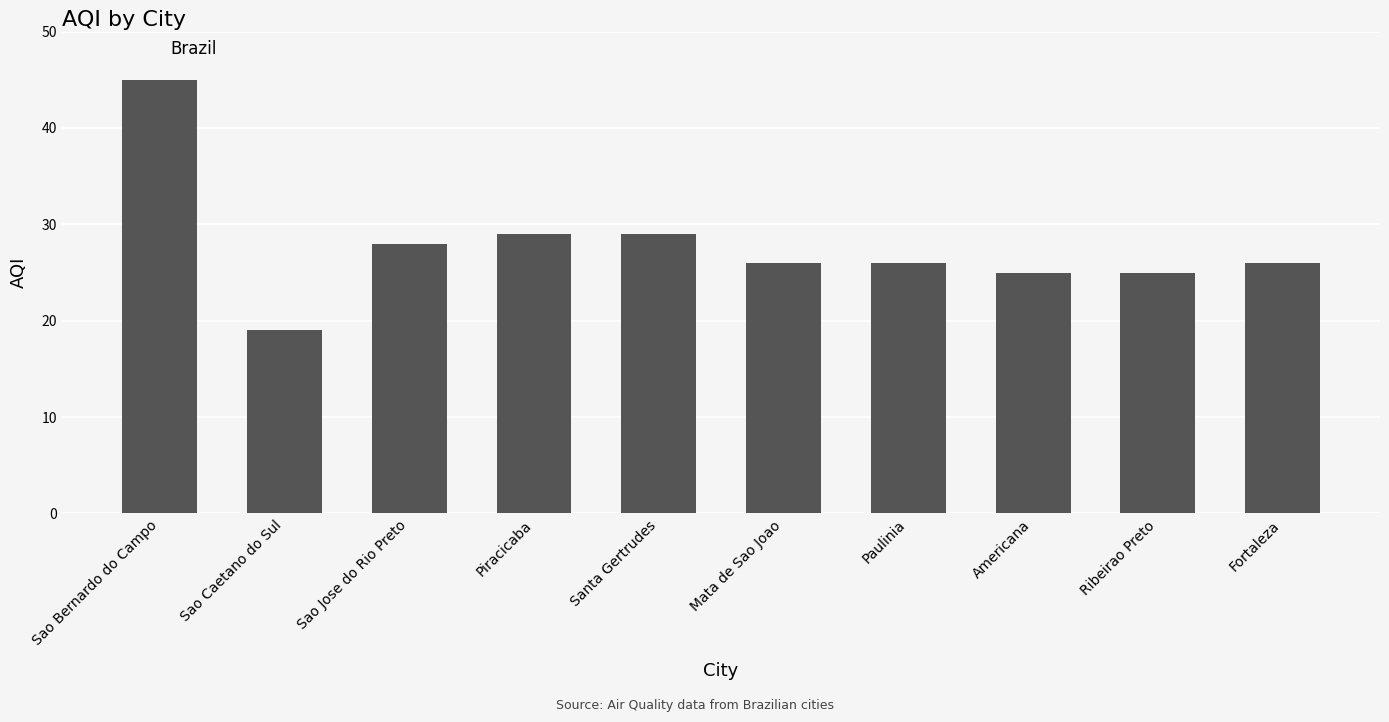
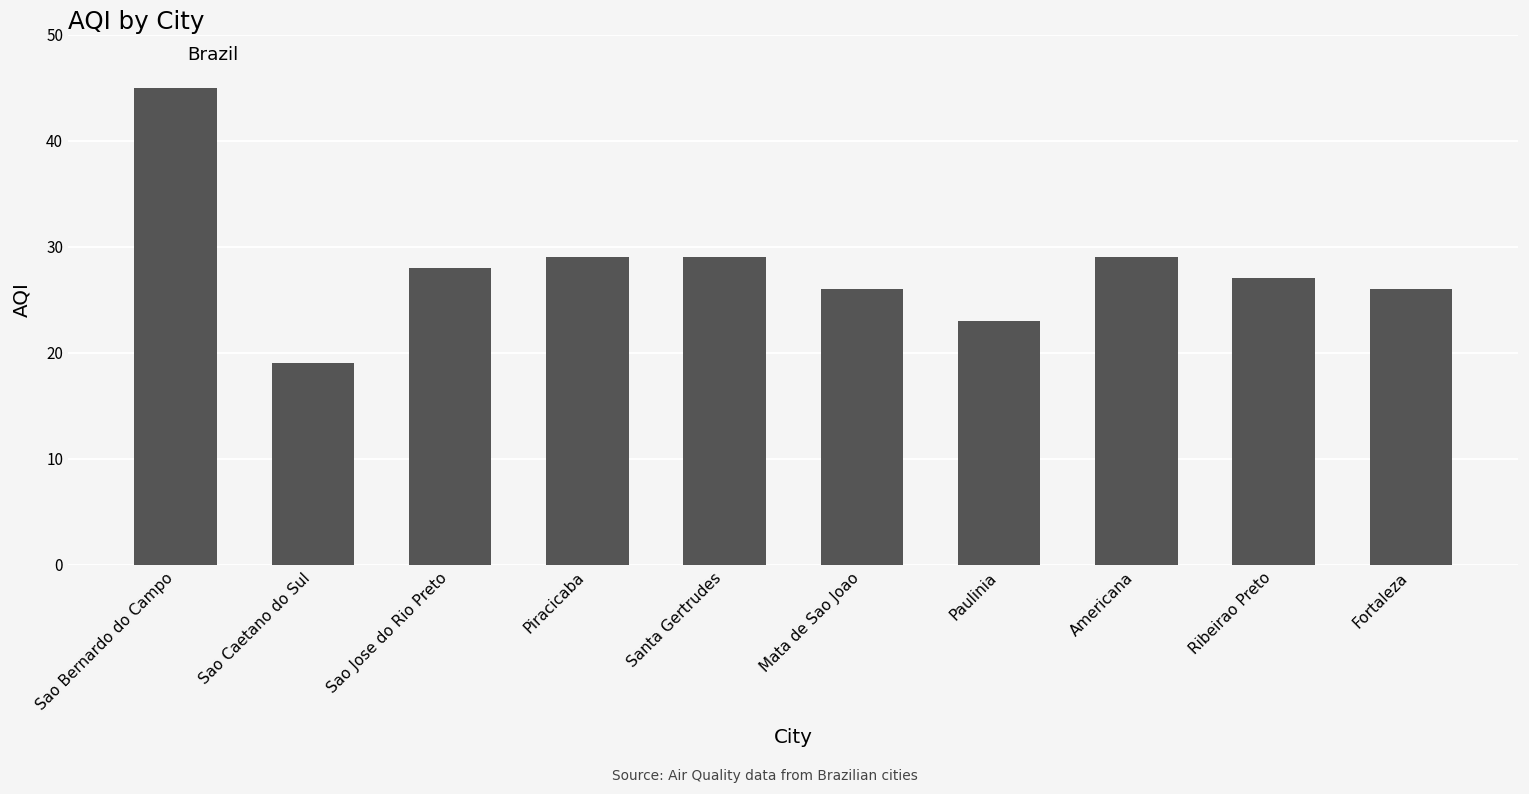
Paulinia: 26 -> 23
Americana: 25 -> 29
Ribeirao Preto: 25 -> 27
